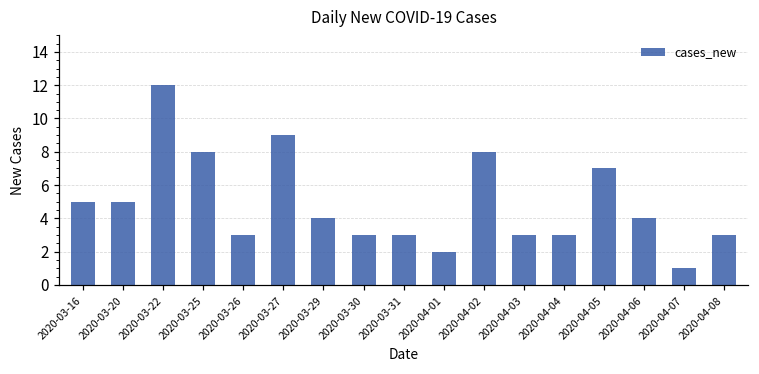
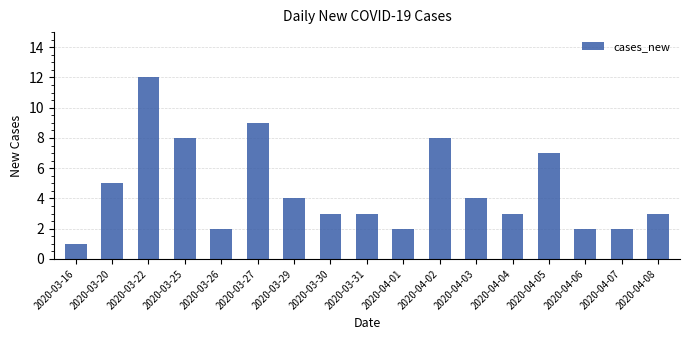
2020-03-16: 5 -> 1
2020-03-26: 3 -> 2
2020-04-03: 3 -> 4
2020-04-06: 4 -> 2
2020-04-07: 1 -> 2
